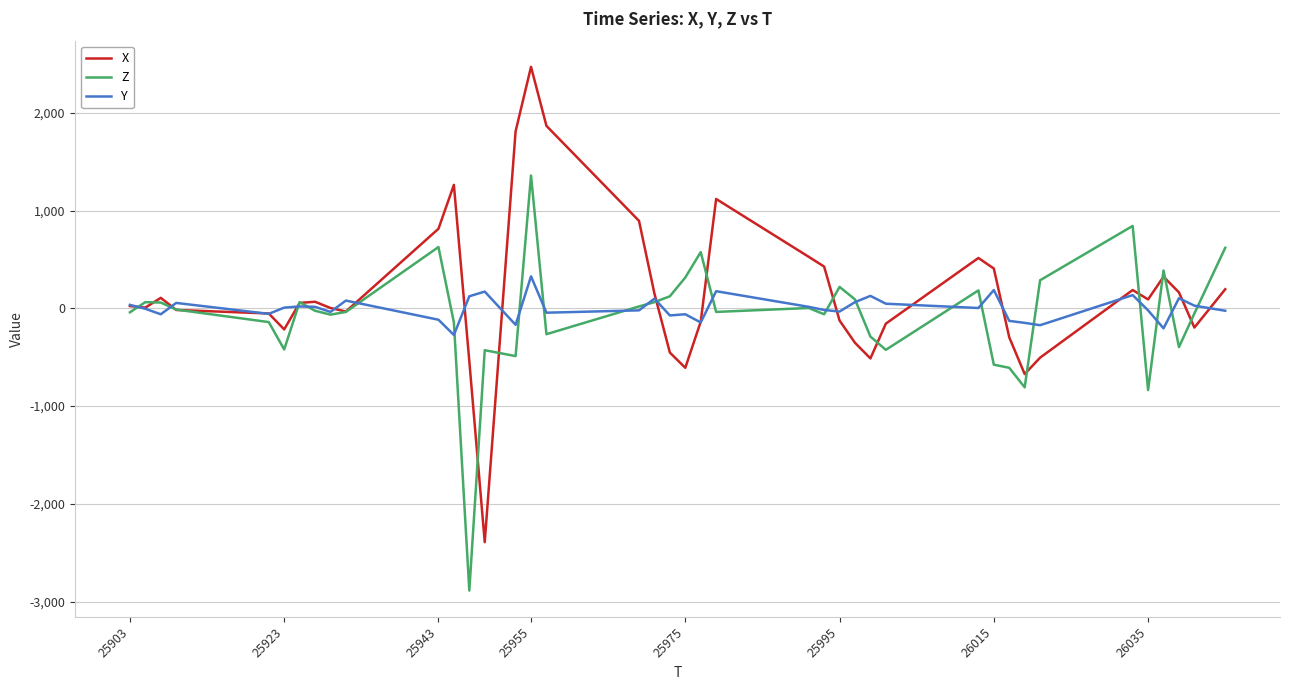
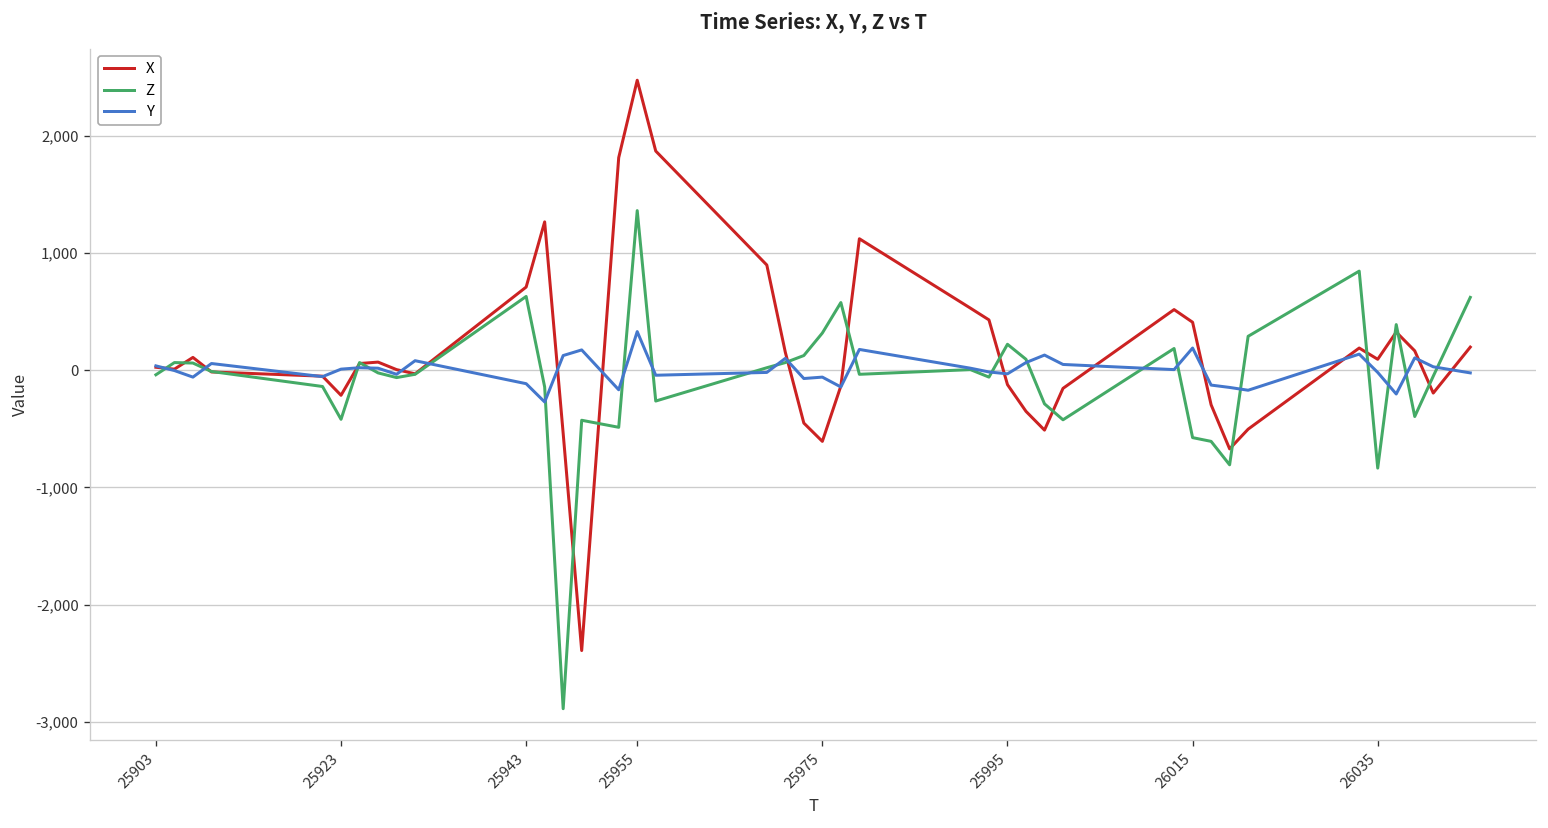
X, 25943: 800 -> 700
